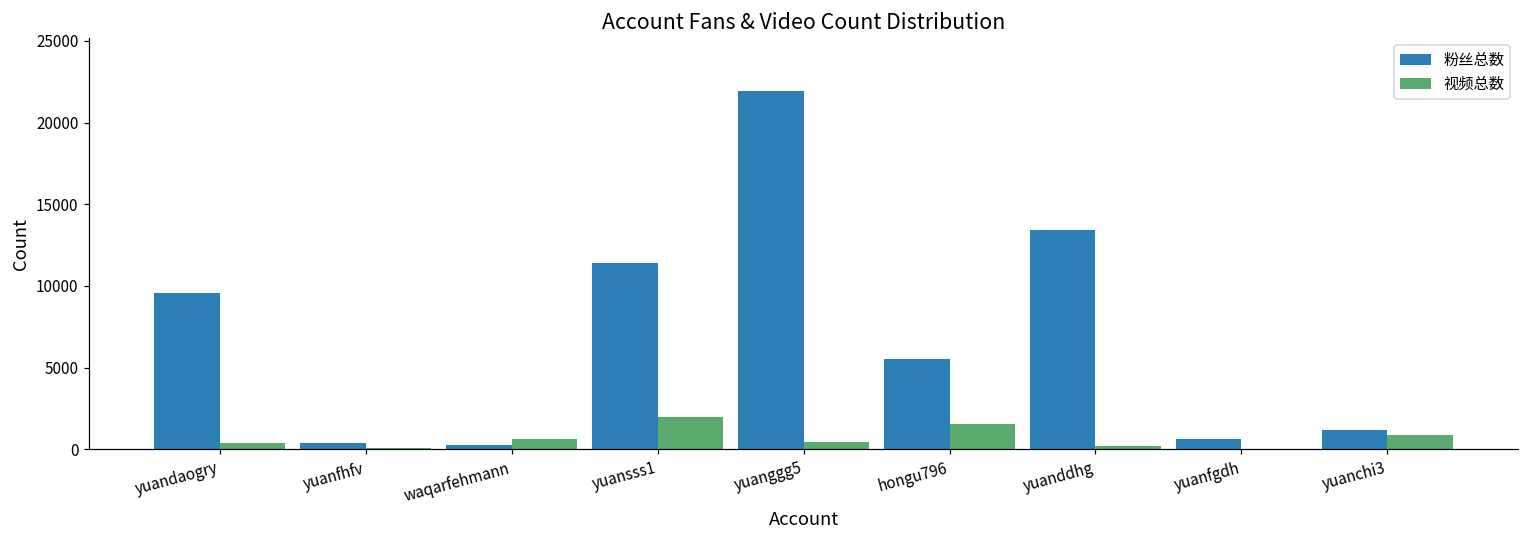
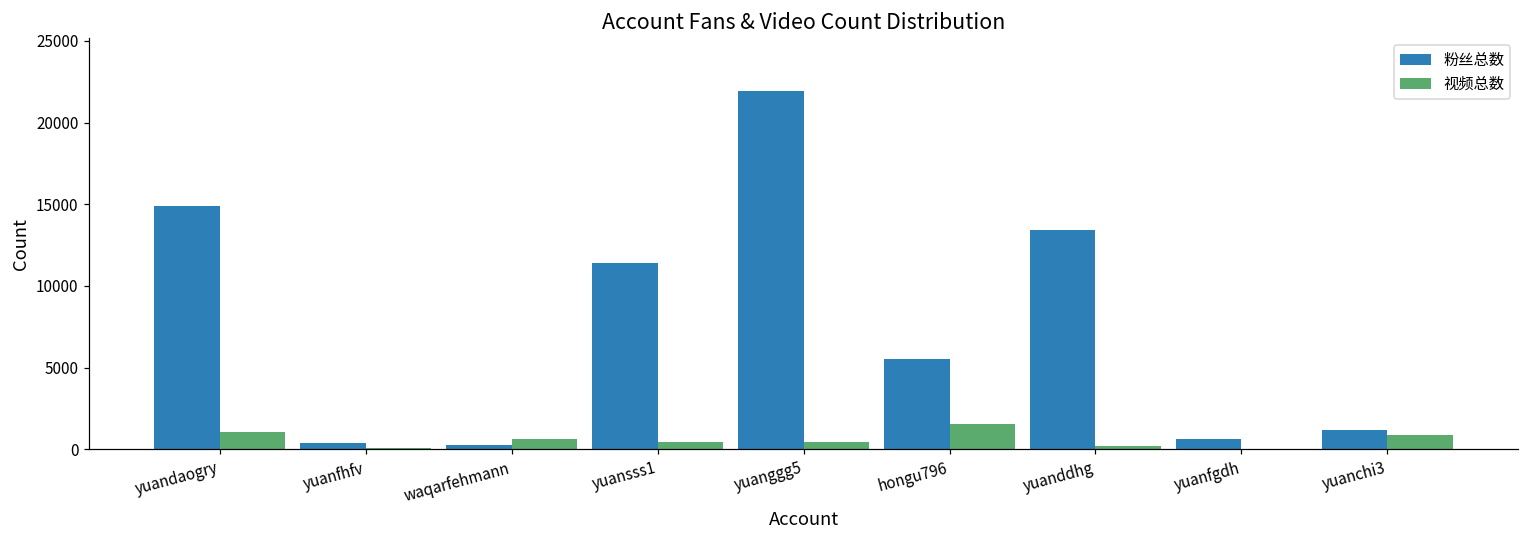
粉丝总数, yuandaogry: 9600 -> 14900
视频总数, yuandaogry: 400 -> 1100
视频总数, yuansss1: 2000 -> 400
